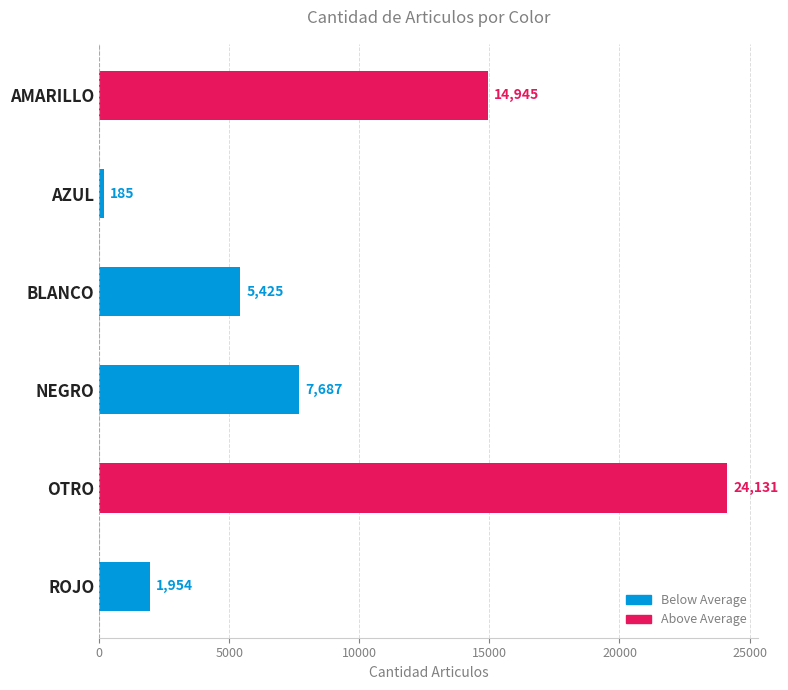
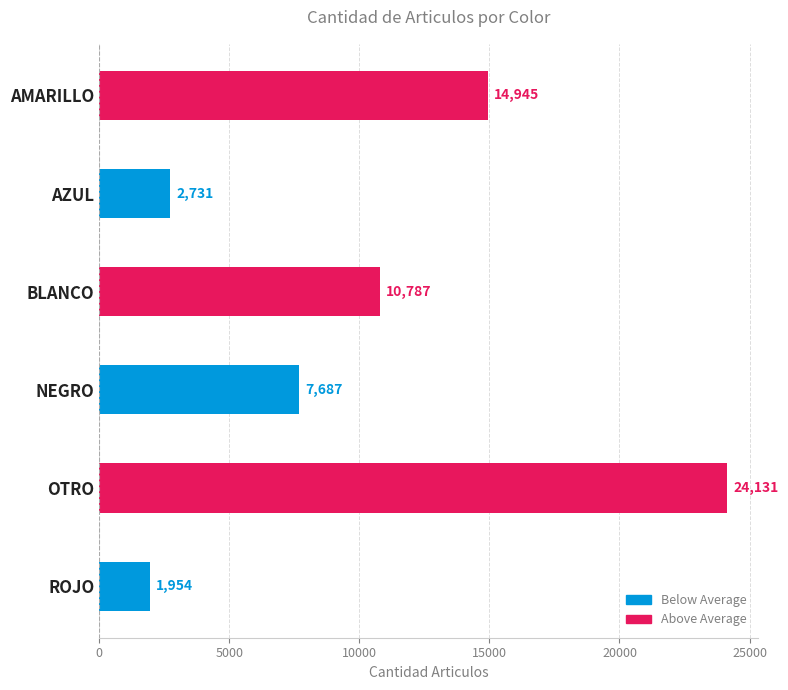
AZUL: 185 -> 2,731
BLANCO: 5,425 -> 10,787
